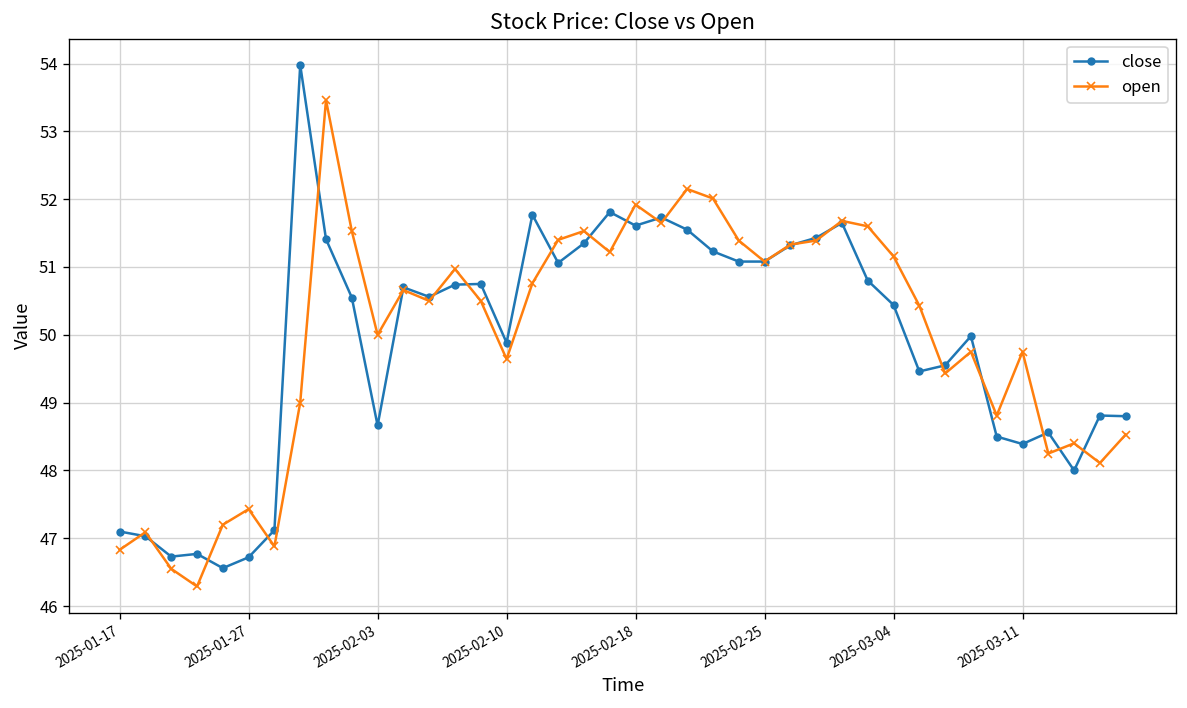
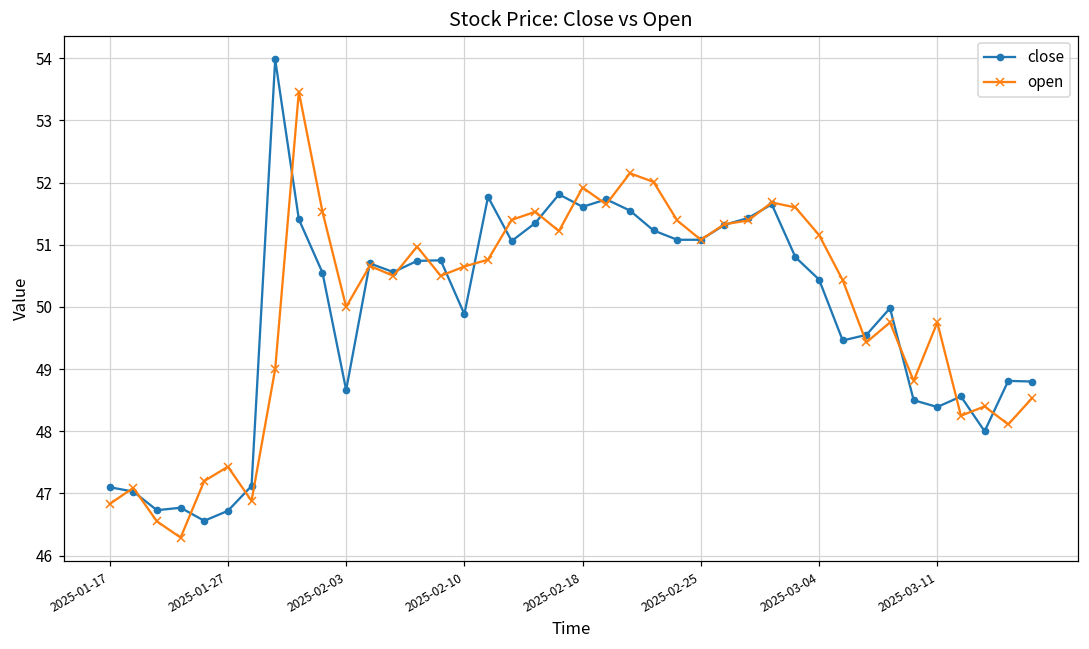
open, 2025-02-10: 49.6 -> 50.7
